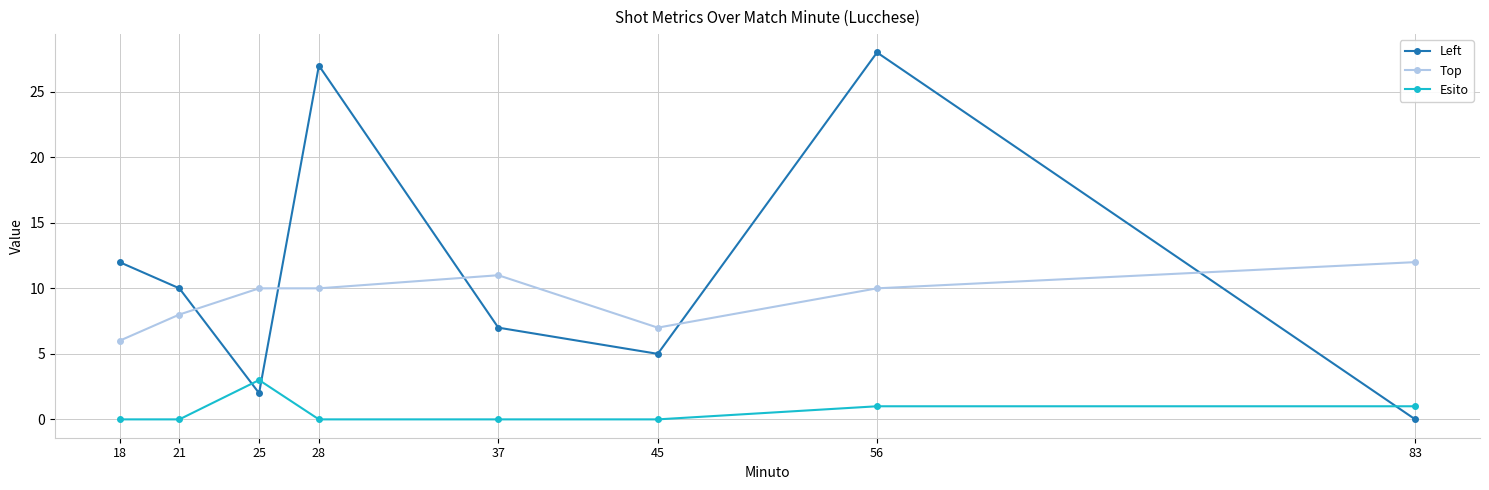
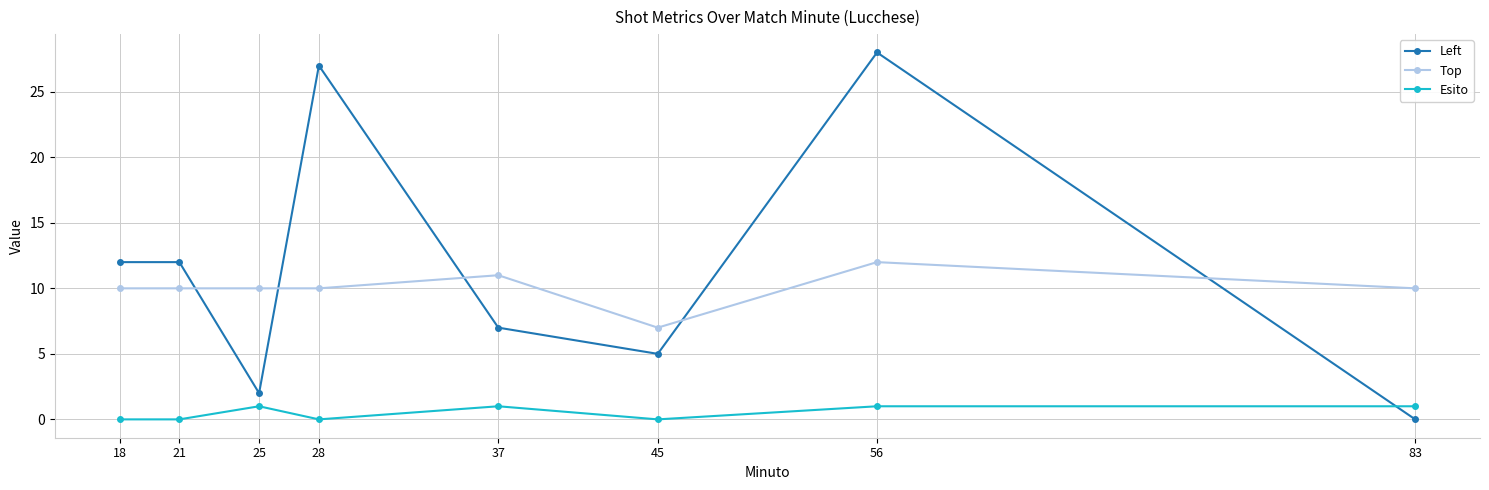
Top, 18: 6 -> 10
Left, 21: 10 -> 12
Top, 21: 8 -> 10
Esito, 25: 3 -> 1
Esito, 37: 0 -> 1
Top, 56: 10 -> 12
Top, 83: 12 -> 10
